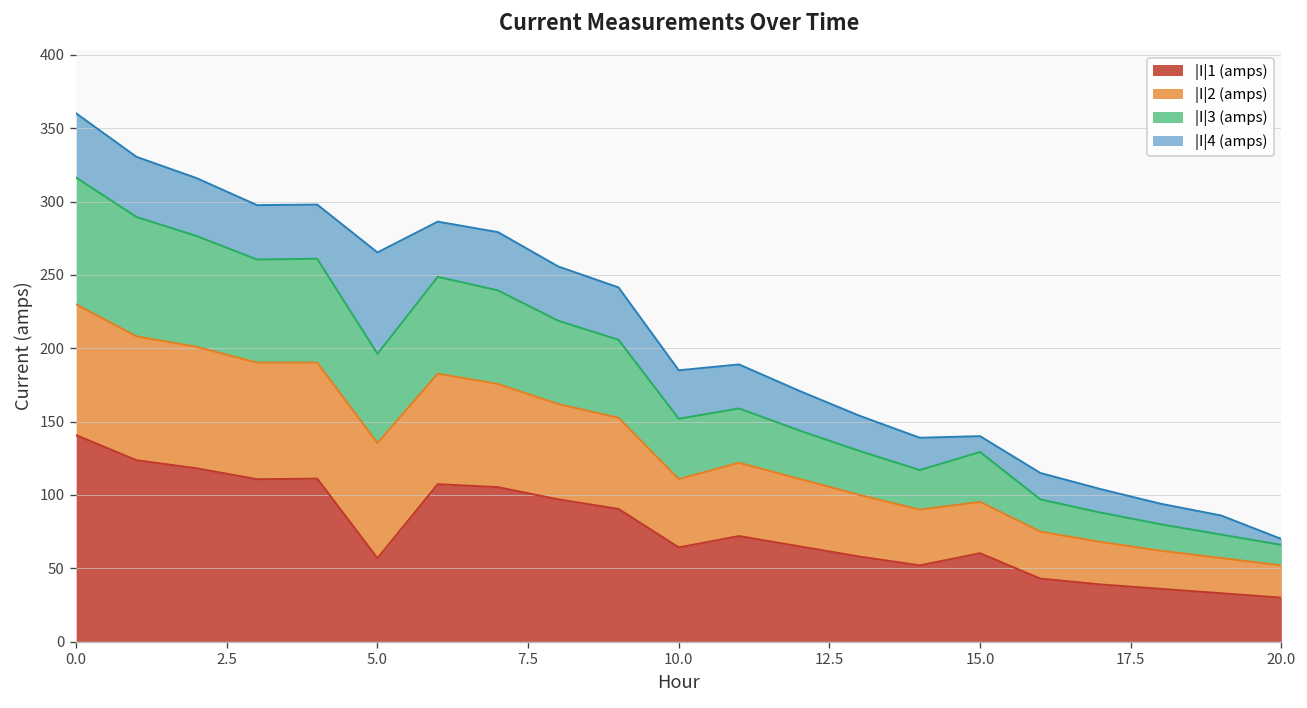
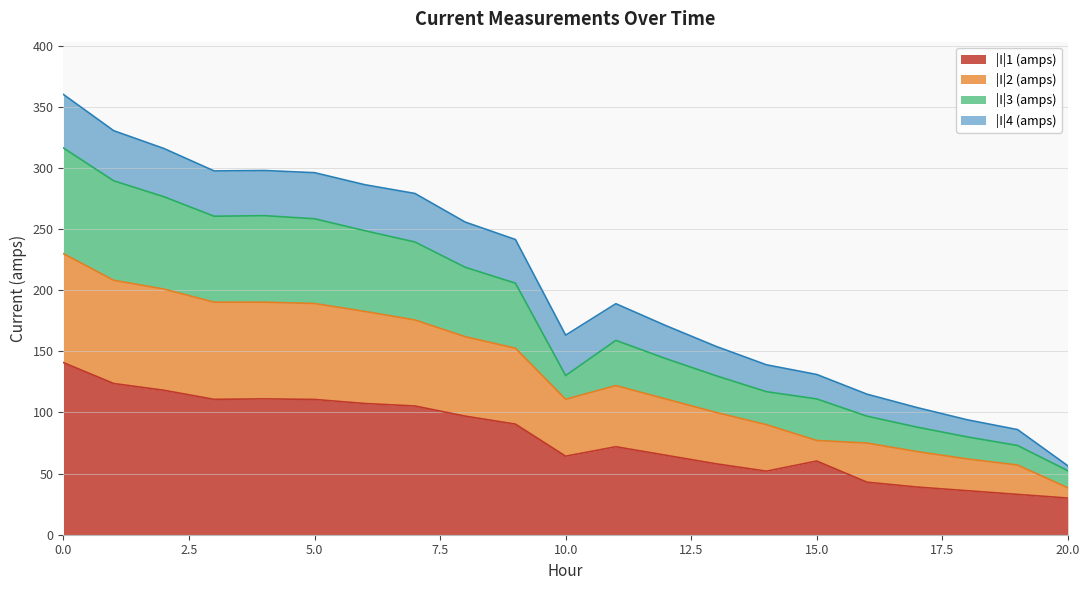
|I|1 (amps), 5.0: 57 -> 111
|I|3 (amps), 5.0: 61 -> 69
|I|4 (amps), 5.0: 69 -> 38
|I|3 (amps), 10.0: 41 -> 19
|I|2 (amps), 15.0: 35 -> 17
|I|4 (amps), 15.0: 11 -> 20
|I|2 (amps), 20.0: 22 -> 8
